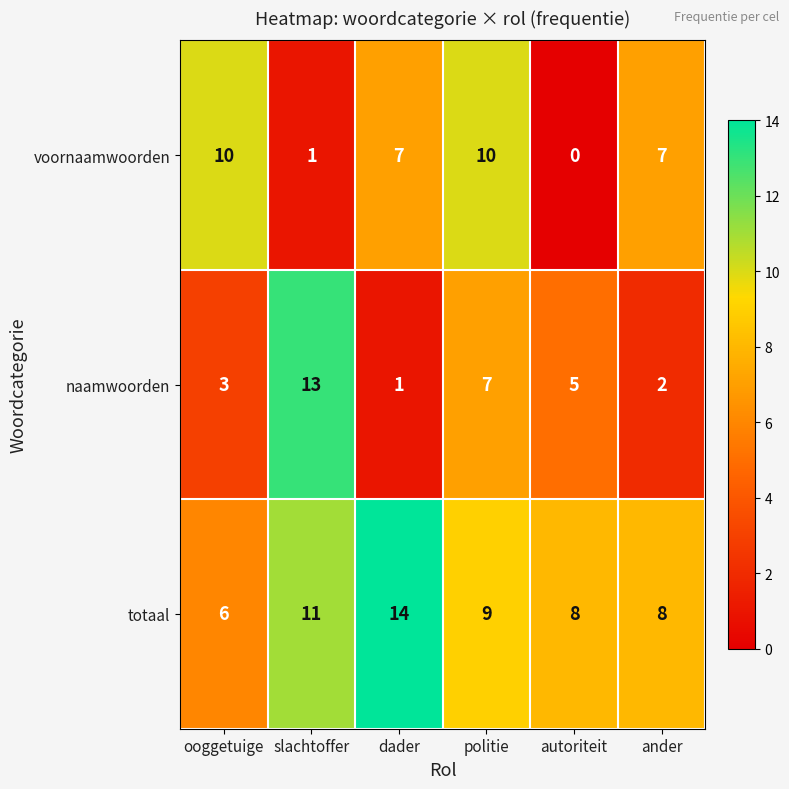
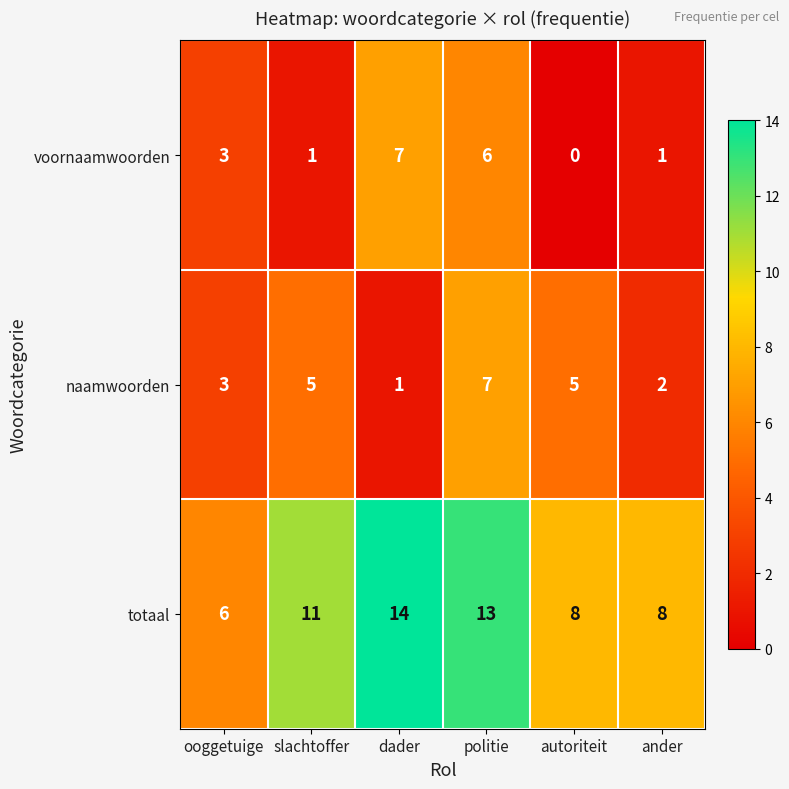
voornaamwoorden, ooggetuige: 10 -> 3
voornaamwoorden, politie: 10 -> 6
voornaamwoorden, ander: 7 -> 1
naamwoorden, slachtoffer: 13 -> 5
totaal, politie: 9 -> 13
